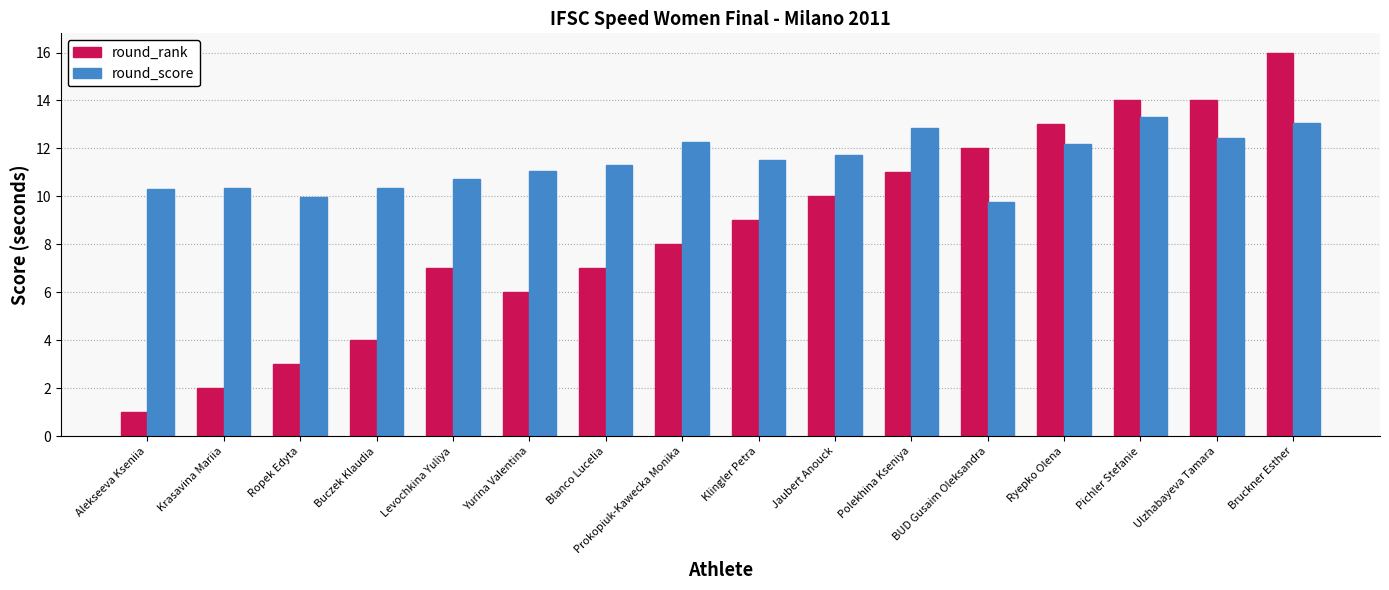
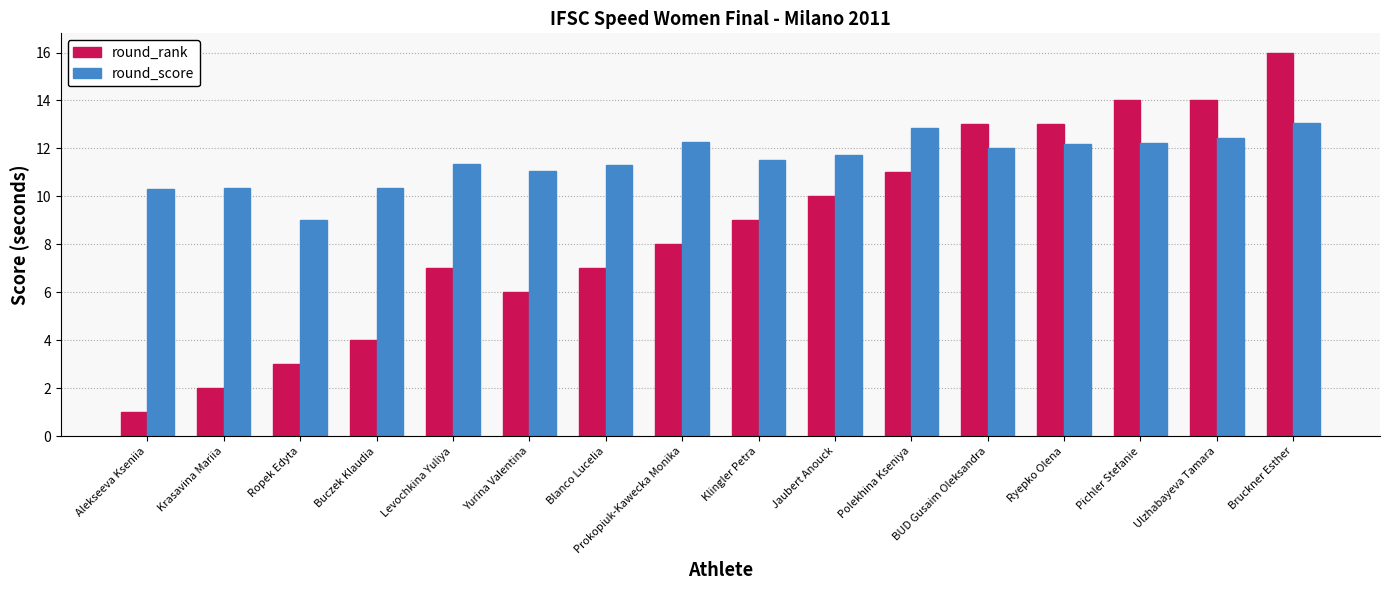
round_score, Ropek Edyta: 10.0 -> 9.0
round_score, Levochkina Yuliya: 10.7 -> 11.4
round_rank, BUD Gusaim Oleksandra: 12 -> 13
round_score, BUD Gusaim Oleksandra: 9.8 -> 12.0
round_score, Pichler Stefanie: 13.3 -> 12.2
